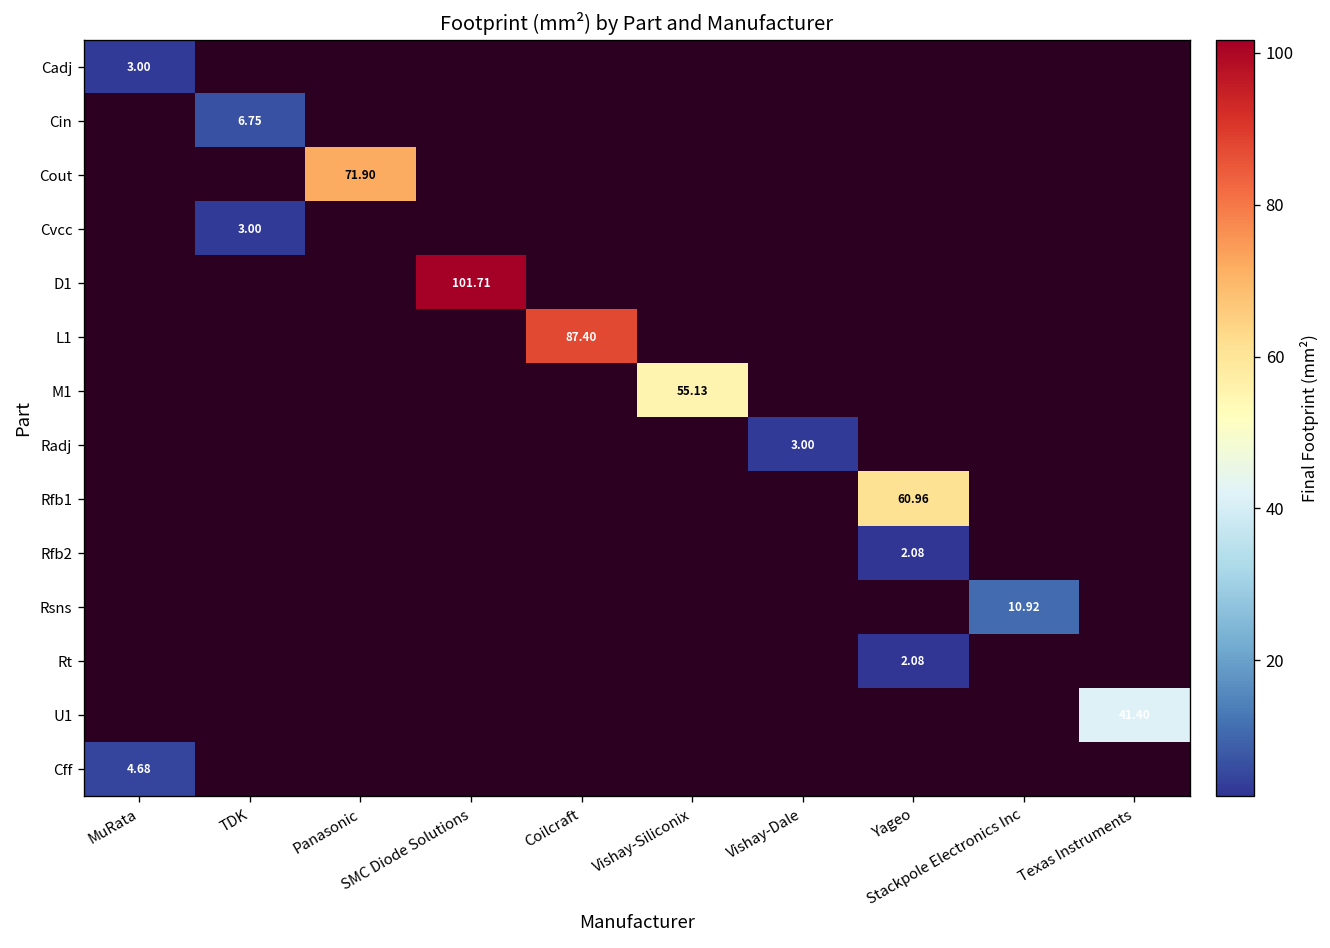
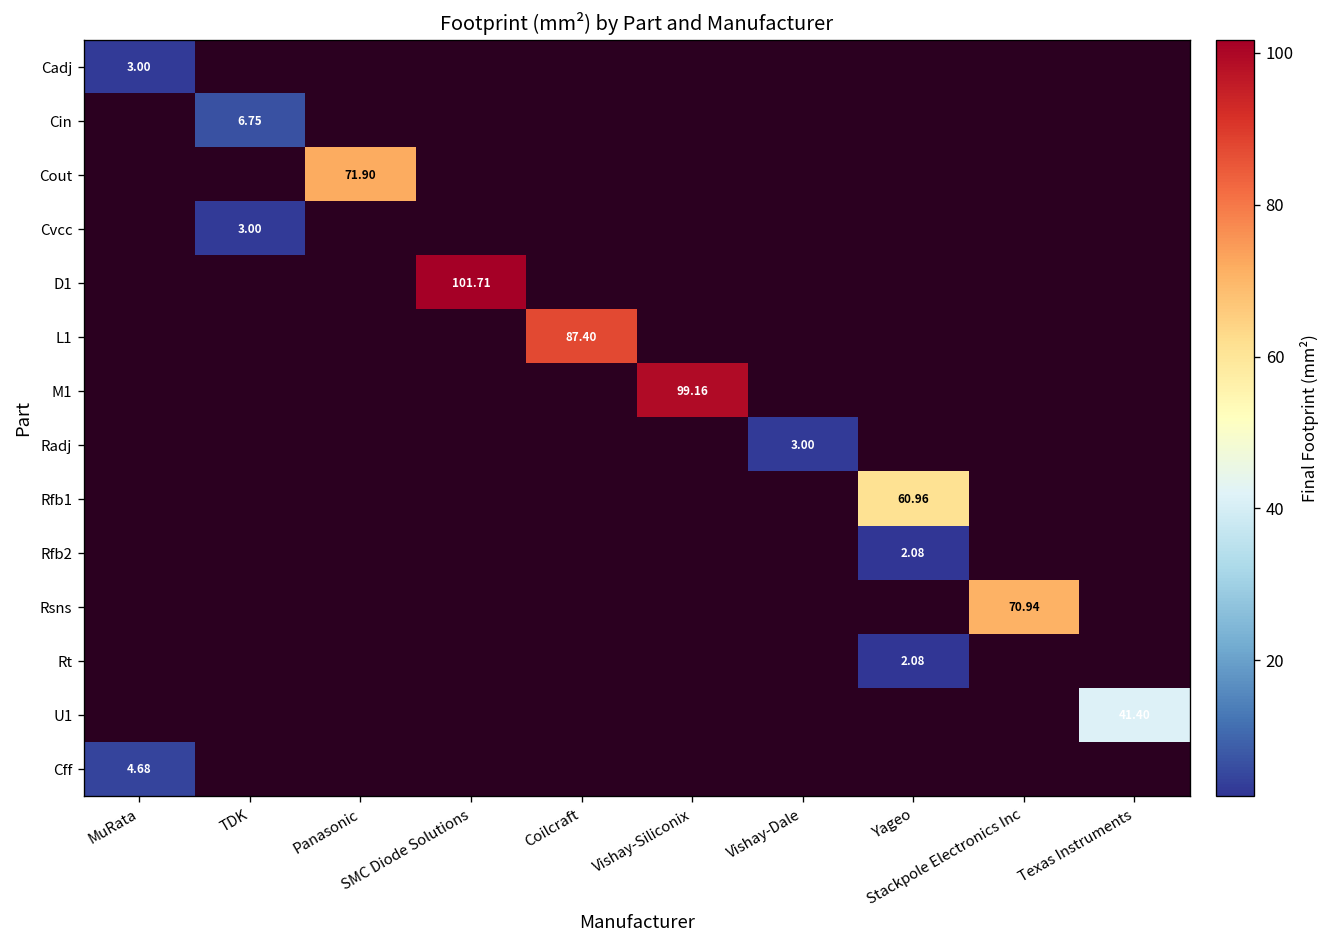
M1, Vishay-Siliconix: 55.13 -> 99.16
Rsns, Stackpole Electronics Inc: 10.92 -> 70.94
